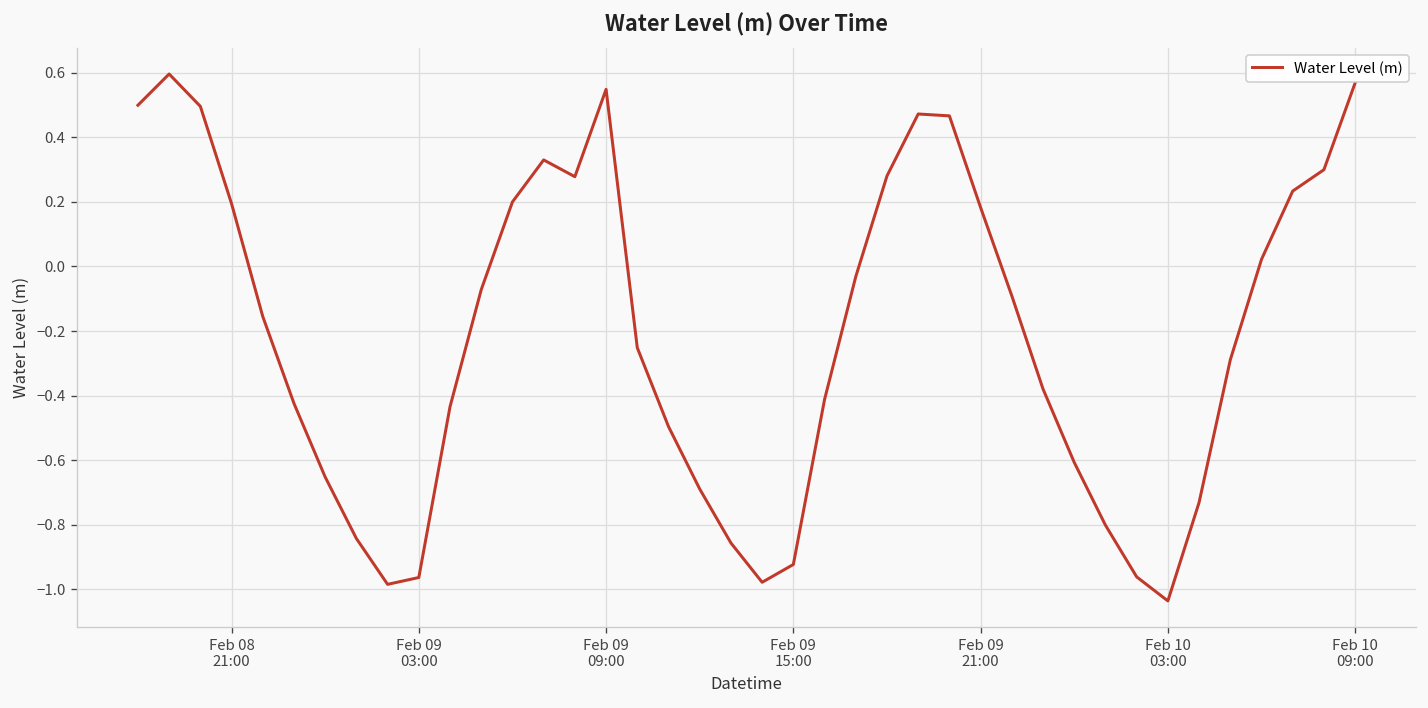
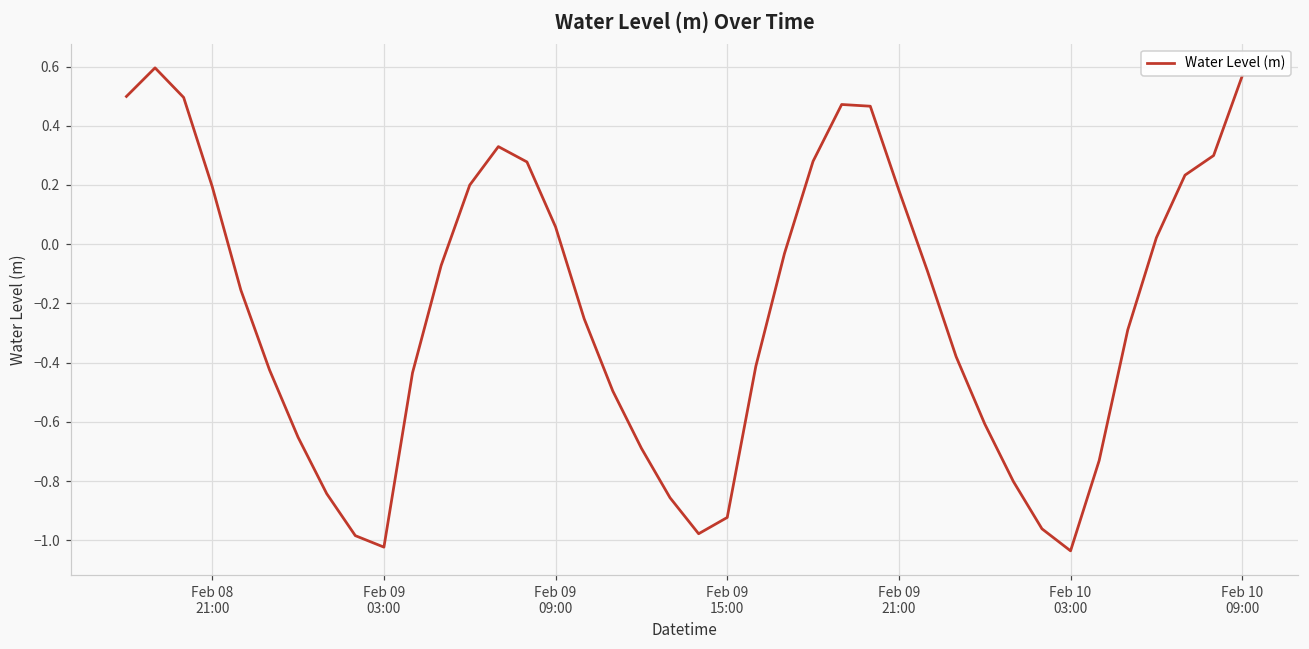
Feb 09 03:00: -0.96 -> -1.02
Feb 09 09:00: 0.55 -> 0.06
